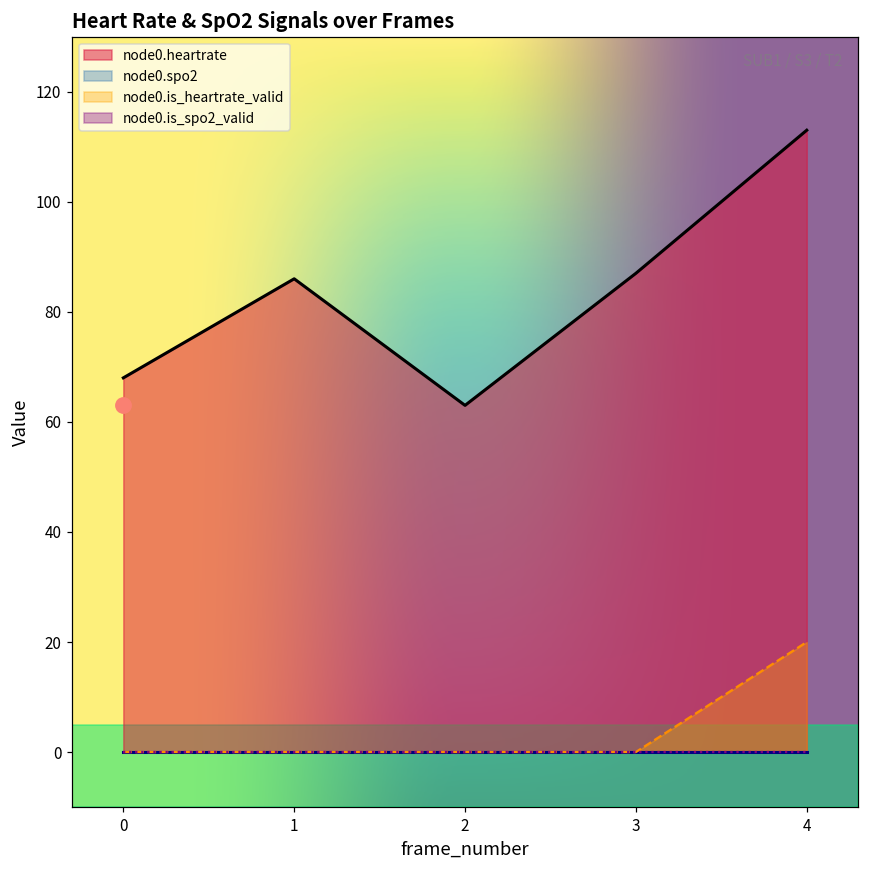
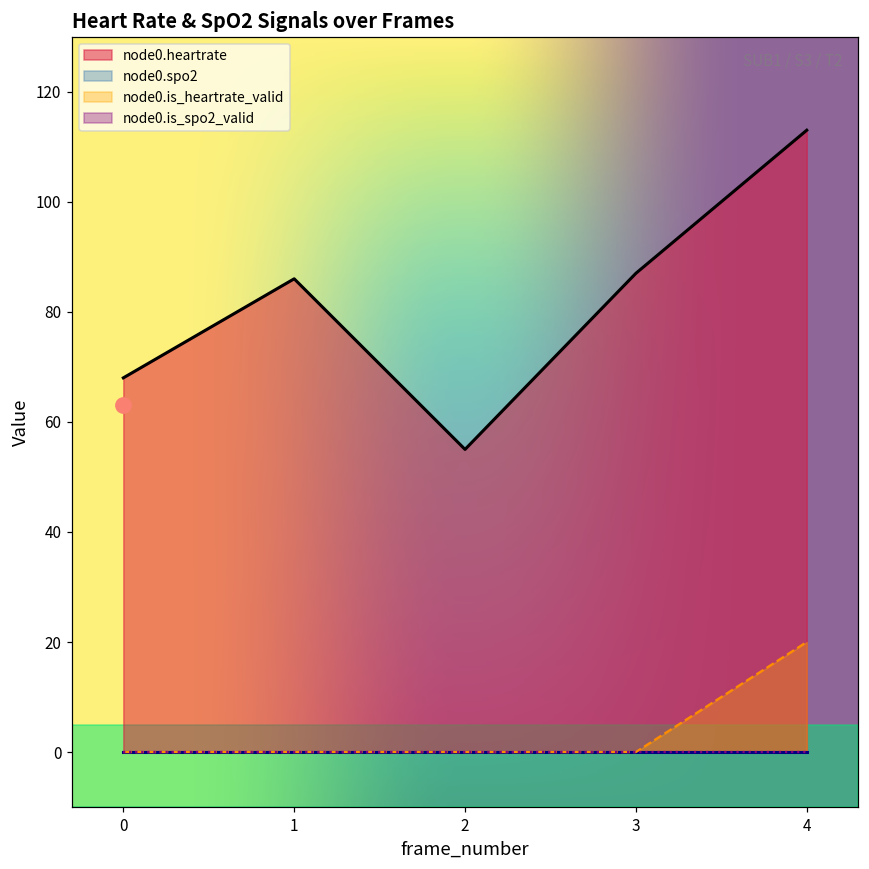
node0.heartrate, 2: 63 -> 55
